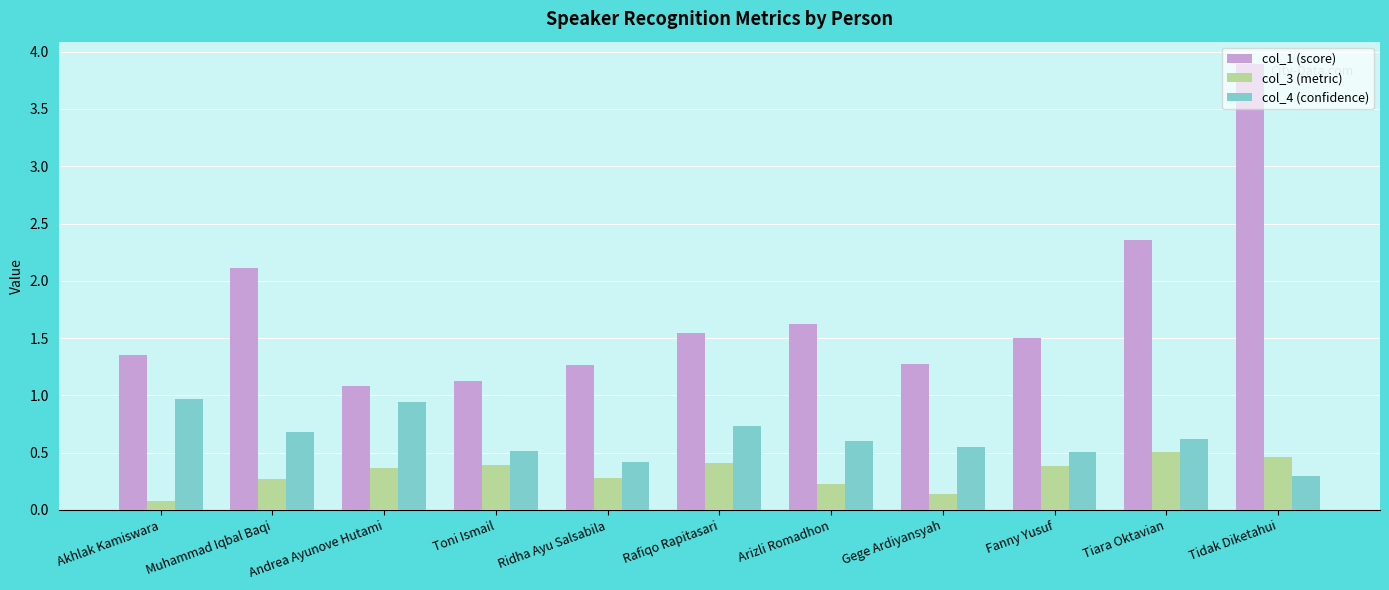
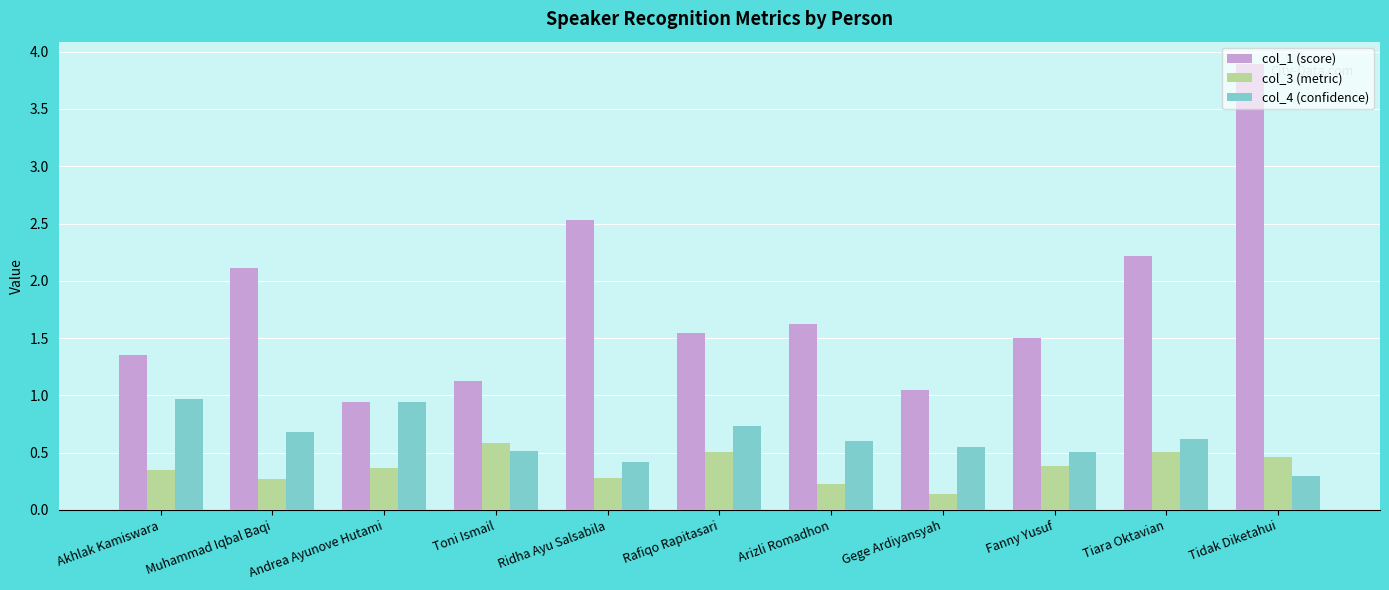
col_3 (metric), Akhlak Kamiswara: 0.08 -> 0.35
col_1 (score), Andrea Ayunove Hutami: 1.09 -> 0.95
col_3 (metric), Toni Ismail: 0.39 -> 0.59
col_1 (score), Ridha Ayu Salsabila: 1.26 -> 2.53
col_3 (metric), Rafiqo Rapitasari: 0.41 -> 0.51
col_1 (score), Gege Ardiyansyah: 1.27 -> 1.04
col_1 (score), Tiara Oktavian: 2.35 -> 2.21
